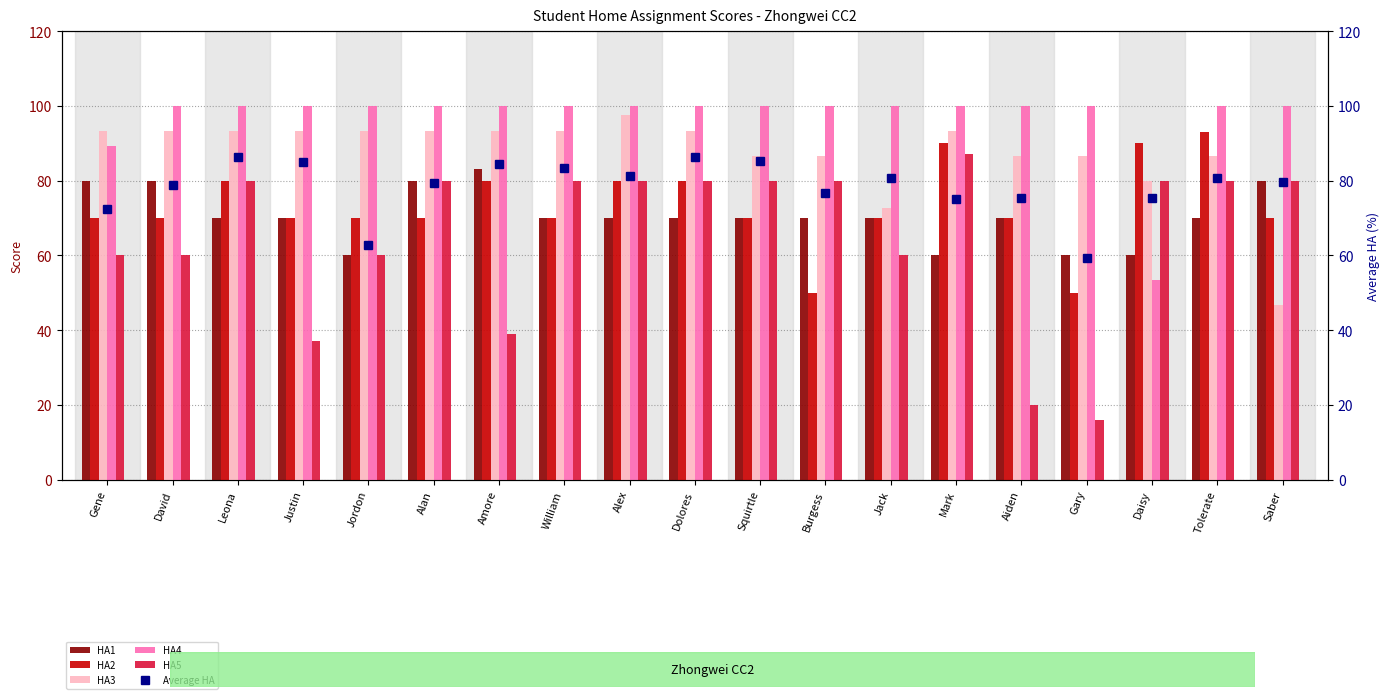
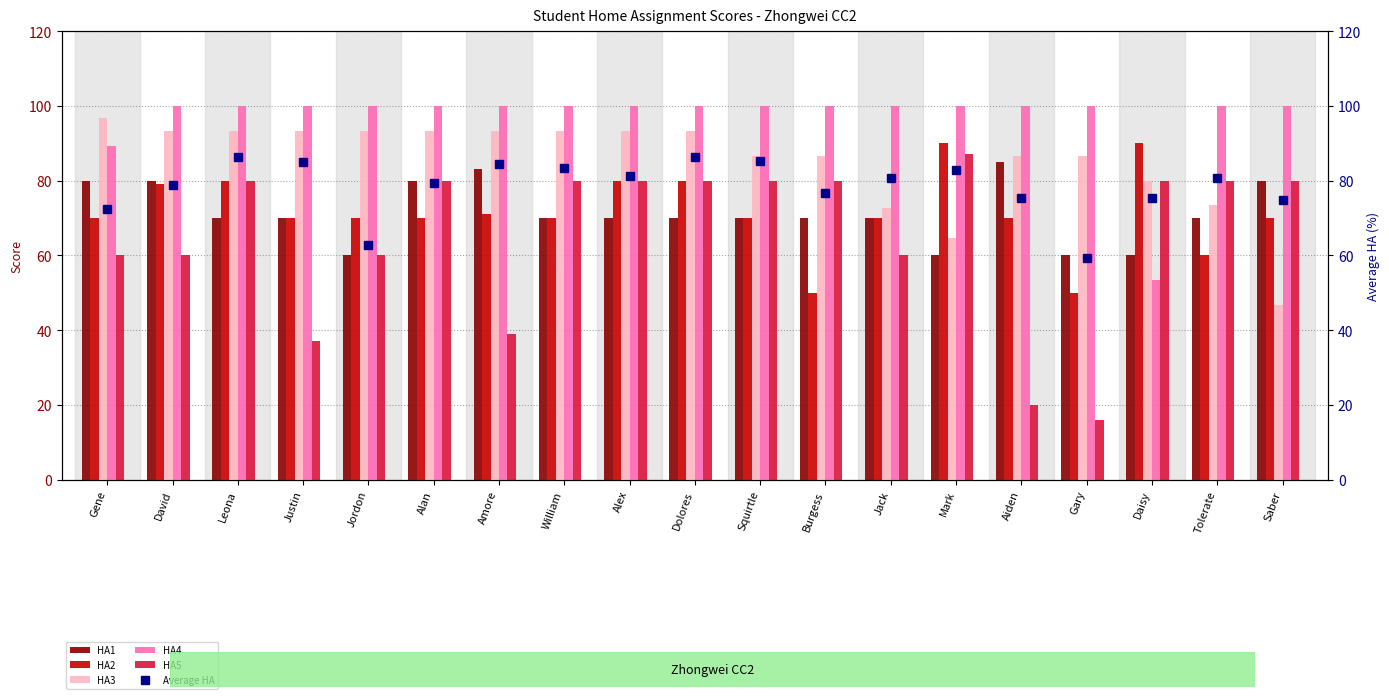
HA3, Gene: 93 -> 97
HA2, David: 70 -> 79
HA2, Amore: 80 -> 71
HA3, Alex: 98 -> 93
HA3, Mark: 93 -> 65
HA1, Aiden: 70 -> 85
HA2, Tolerate: 93 -> 60
HA3, Tolerate: 87 -> 73
Average HA, Mark: 75 -> 83
Average HA, Saber: 80 -> 75
